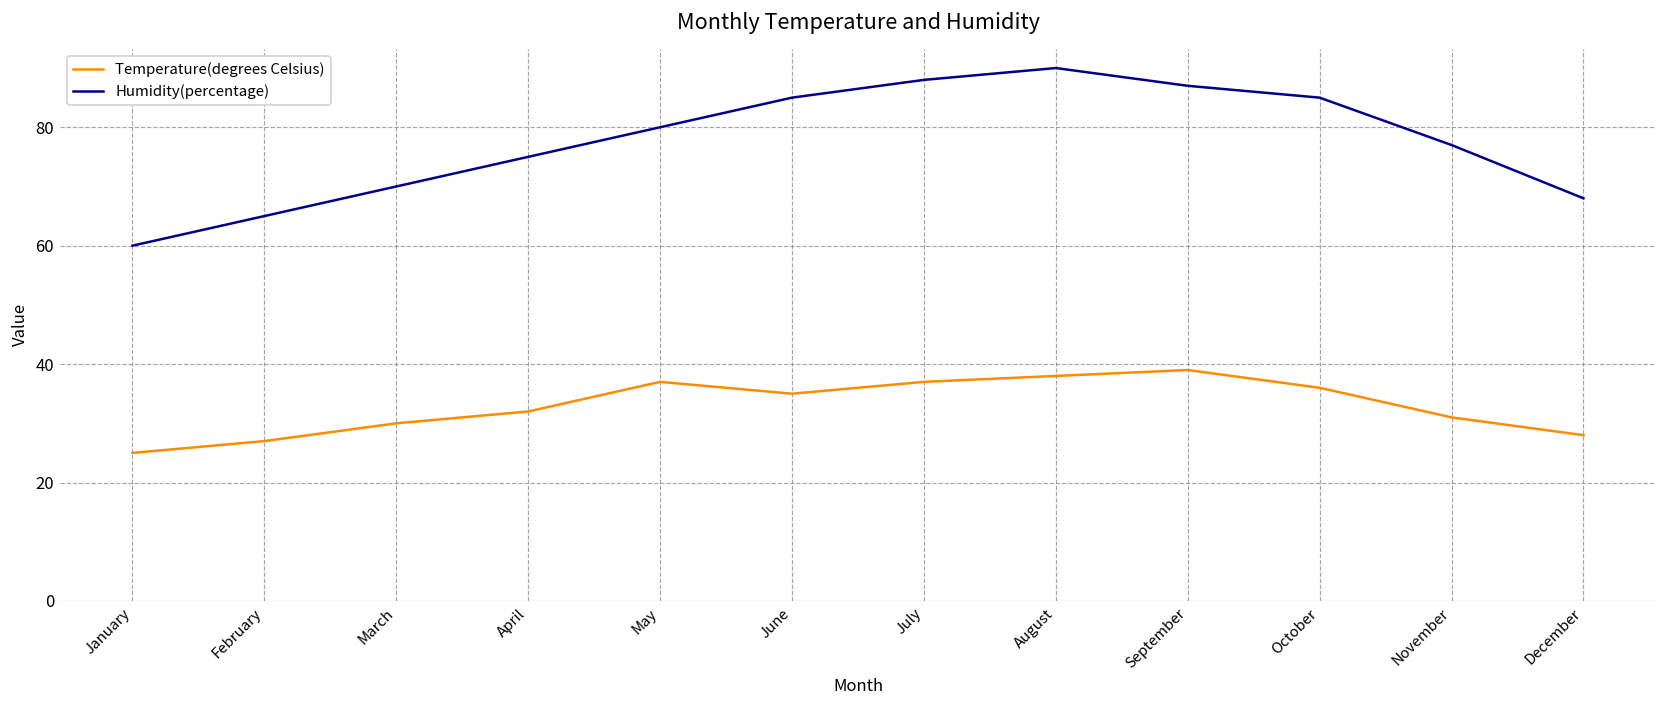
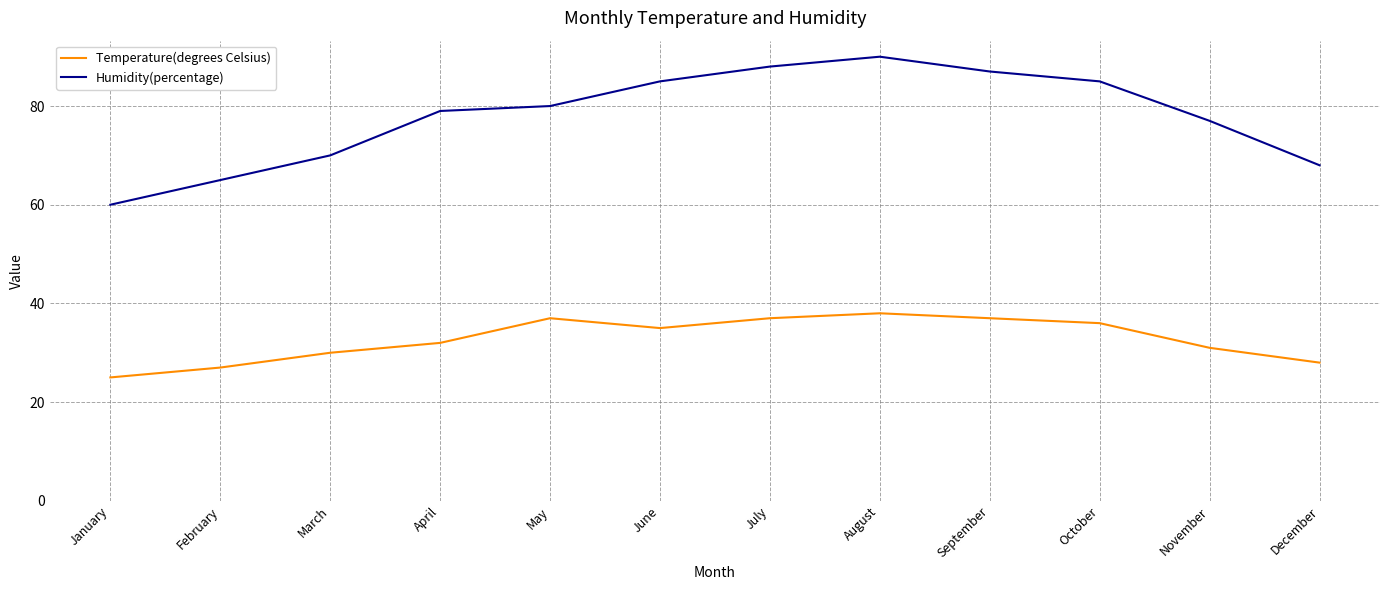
Humidity(percentage), April: 75 -> 79
Temperature(degrees Celsius), September: 39 -> 37
